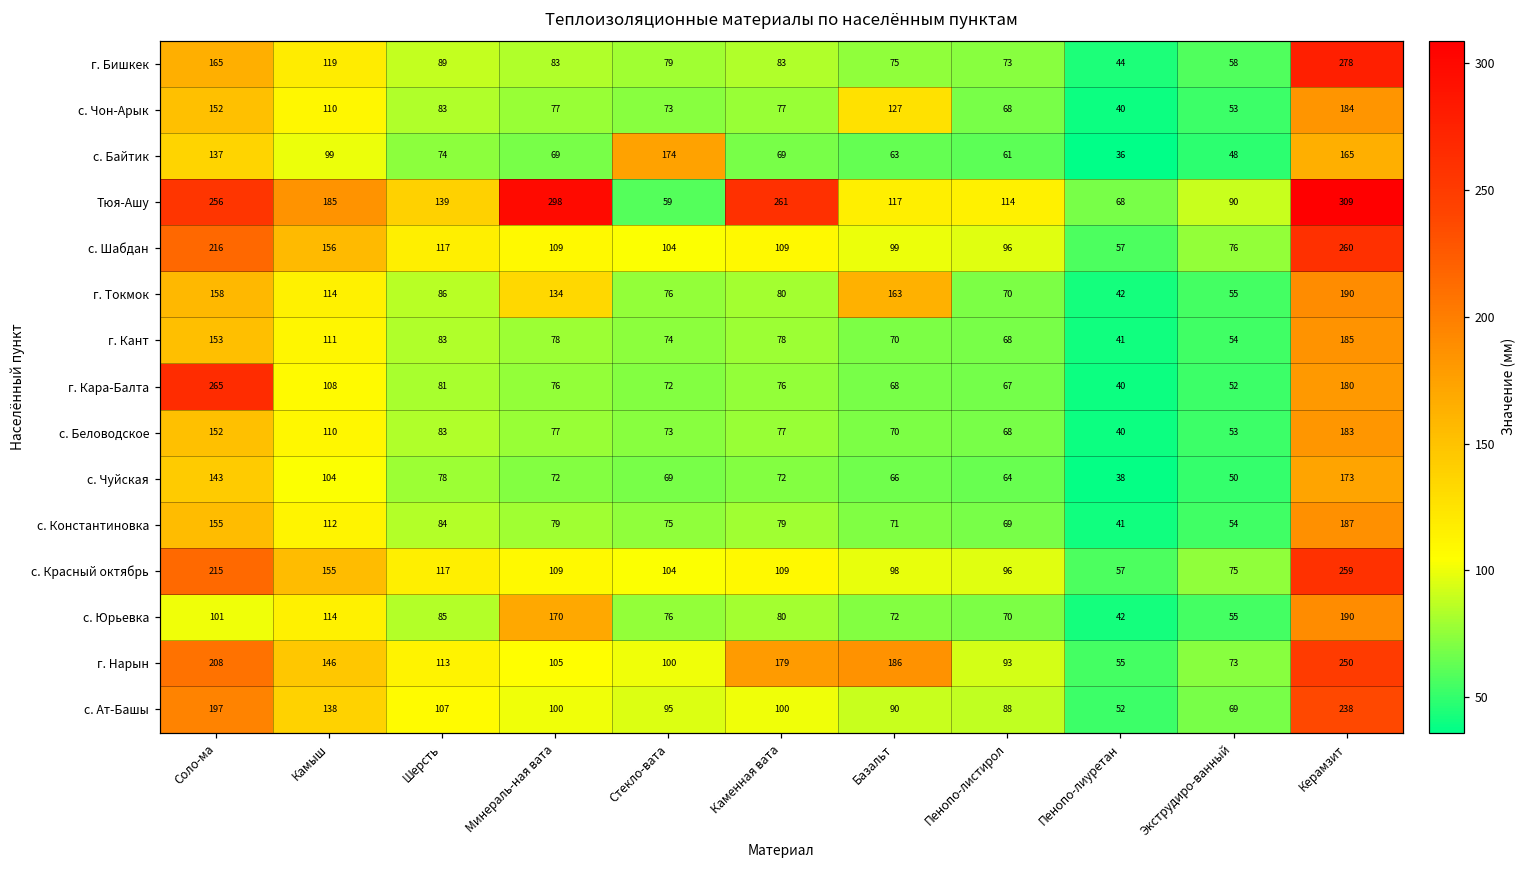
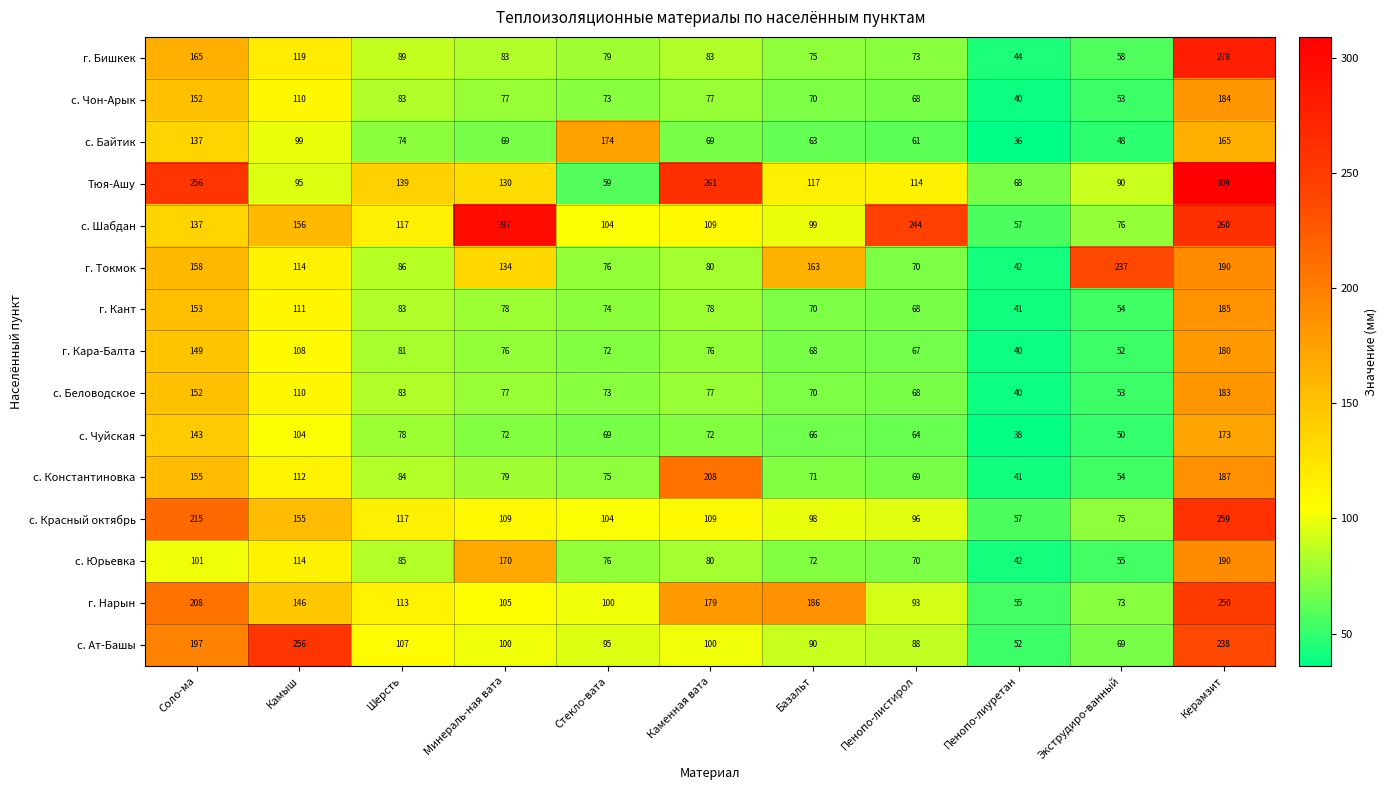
с. Чон-Арык, Базальт: 127 -> 70
Тюя-Ашу, Камыш: 185 -> 95
Тюя-Ашу, Минераль-ная вата: 298 -> 130
с. Шабдан, Соло-ма: 216 -> 137
с. Шабдан, Минераль-ная вата: 109 -> 297
с. Шабдан, Пенопо-листирол: 96 -> 244
г. Токмок, Экструдиро-ванный: 55 -> 237
г. Кара-Балта, Соло-ма: 265 -> 149
с. Константиновка, Каменная вата: 79 -> 208
с. Ат-Башы, Камыш: 138 -> 256
